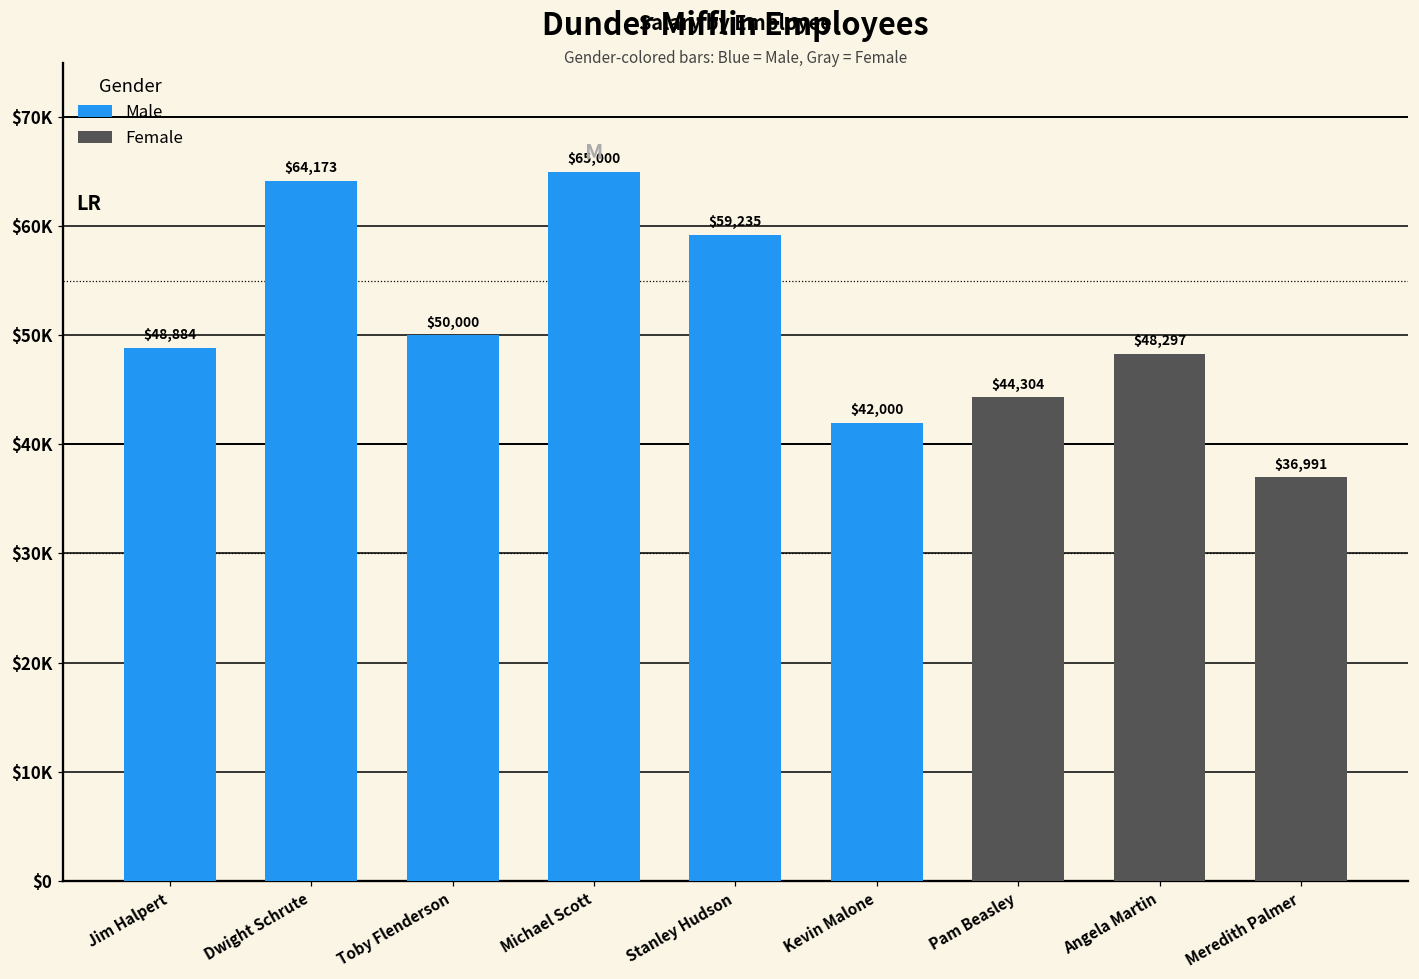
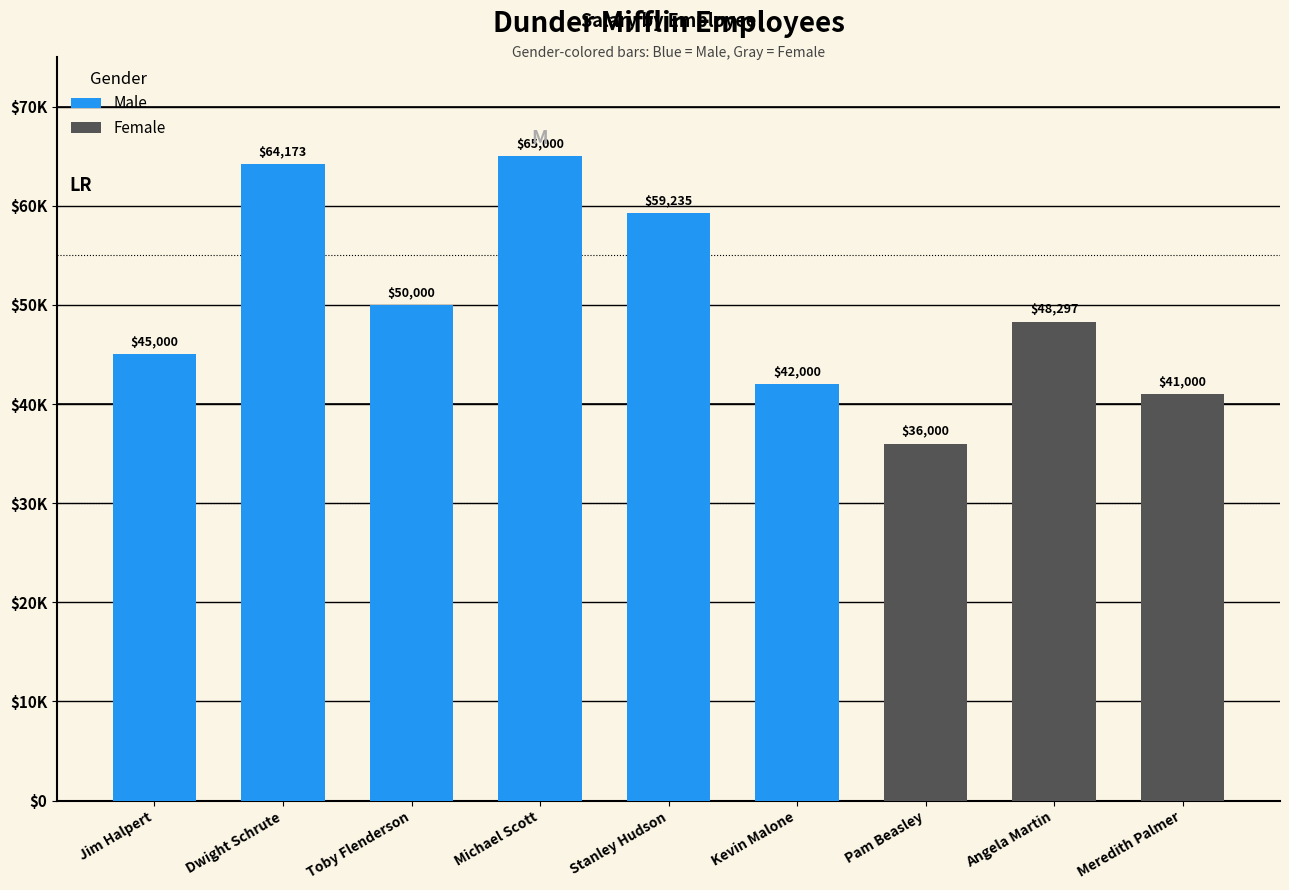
Male, Jim Halpert: $48,884 -> $45,000
Female, Pam Beasley: $44,304 -> $36,000
Female, Meredith Palmer: $36,991 -> $41,000
